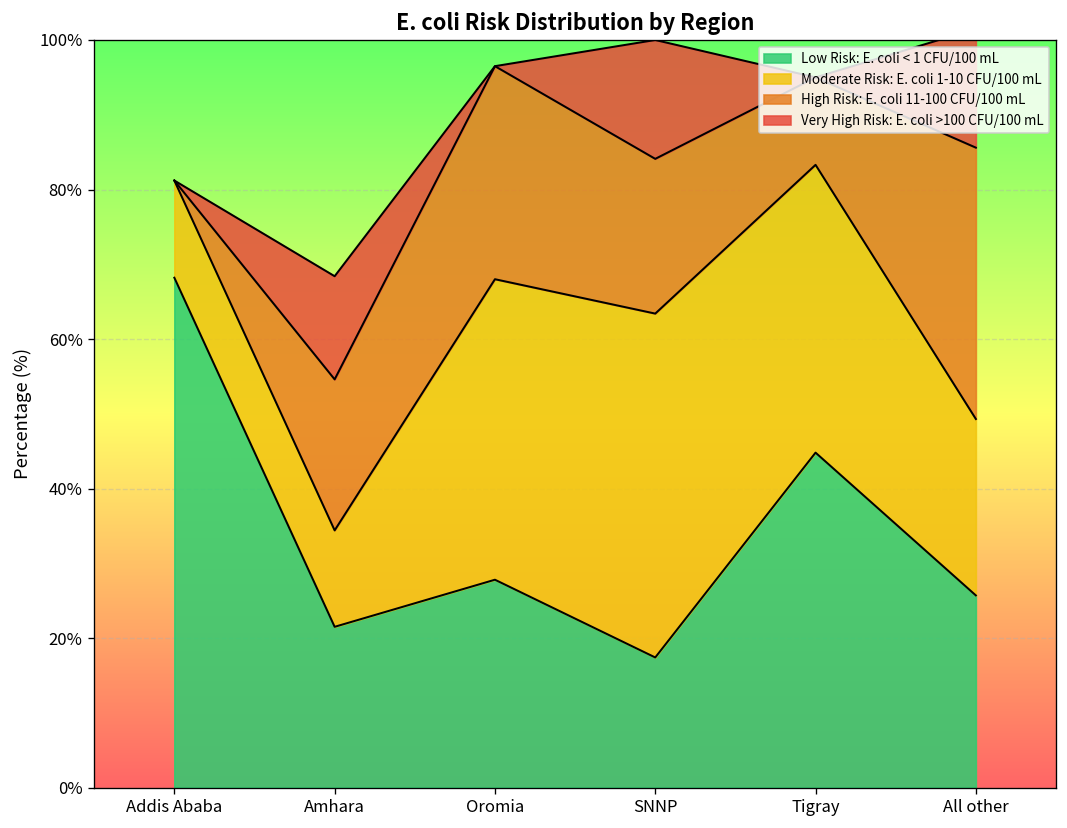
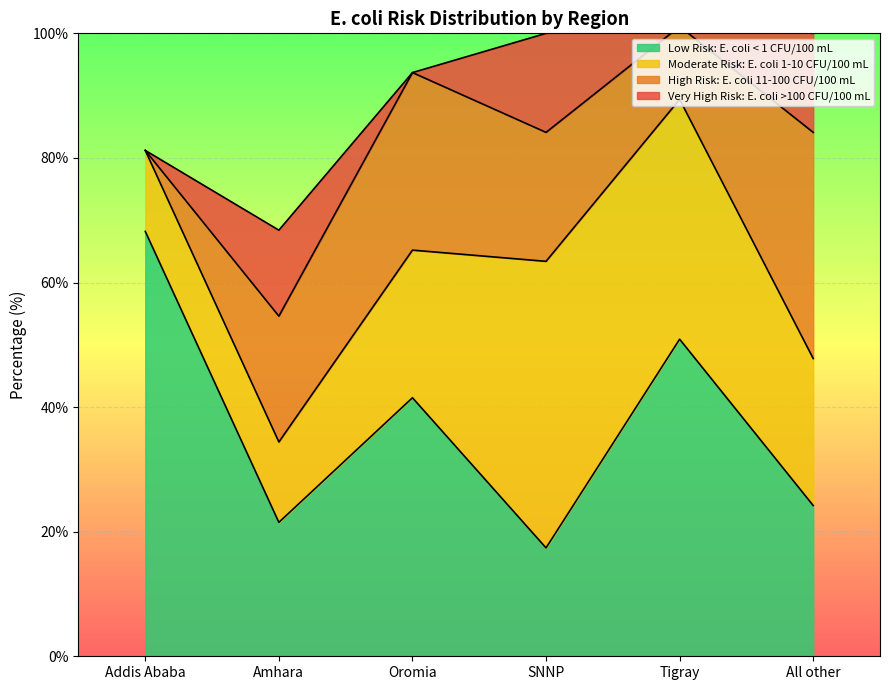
Low Risk: E. coli < 1 CFU/100 mL, Oromia: 28% -> 42%
Moderate Risk: E. coli 1-10 CFU/100 mL, Oromia: 40% -> 24%
Low Risk: E. coli < 1 CFU/100 mL, Tigray: 45% -> 51%
Low Risk: E. coli < 1 CFU/100 mL, All other: 26% -> 24%
